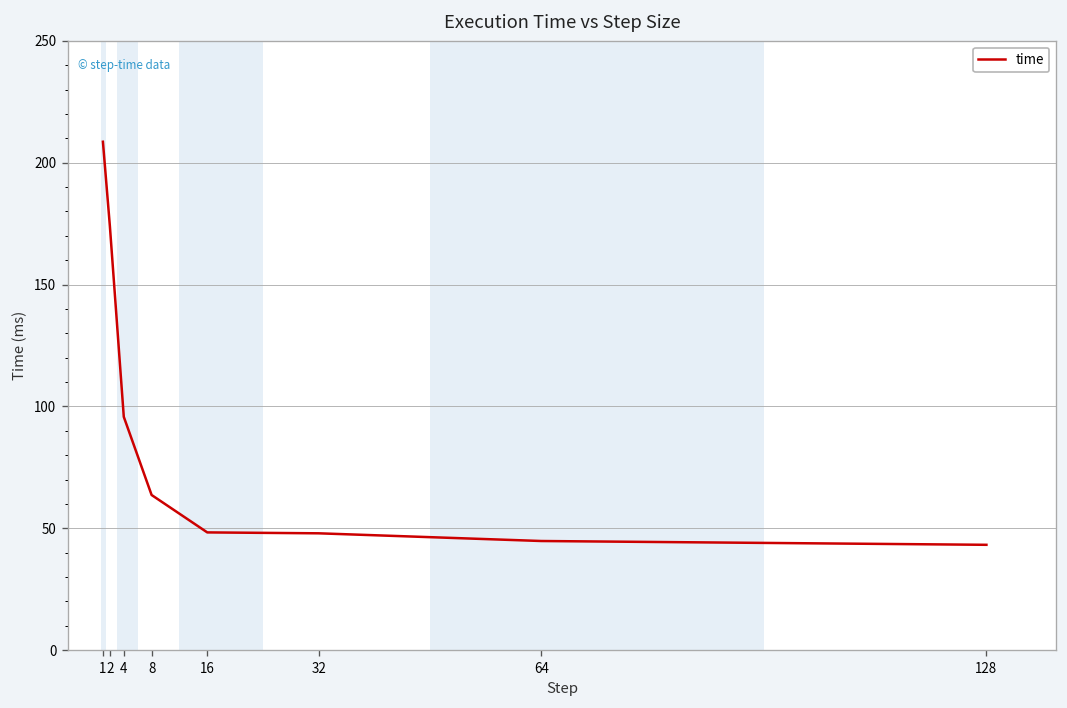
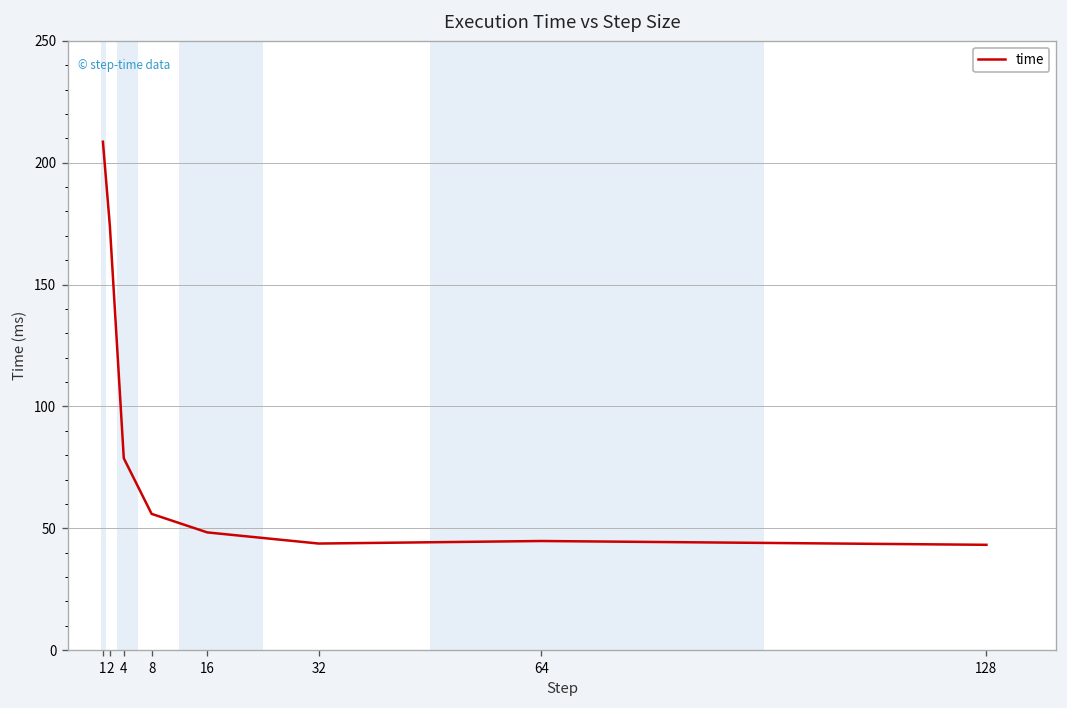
4: 96 -> 79
8: 64 -> 56
32: 48 -> 44
